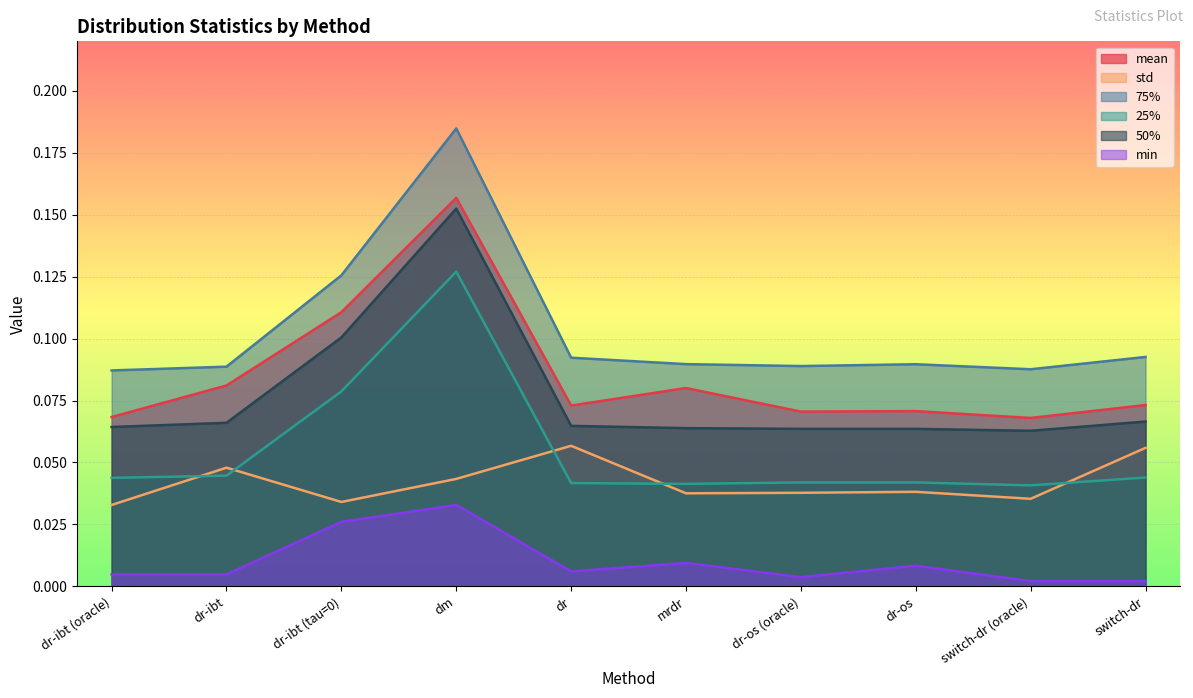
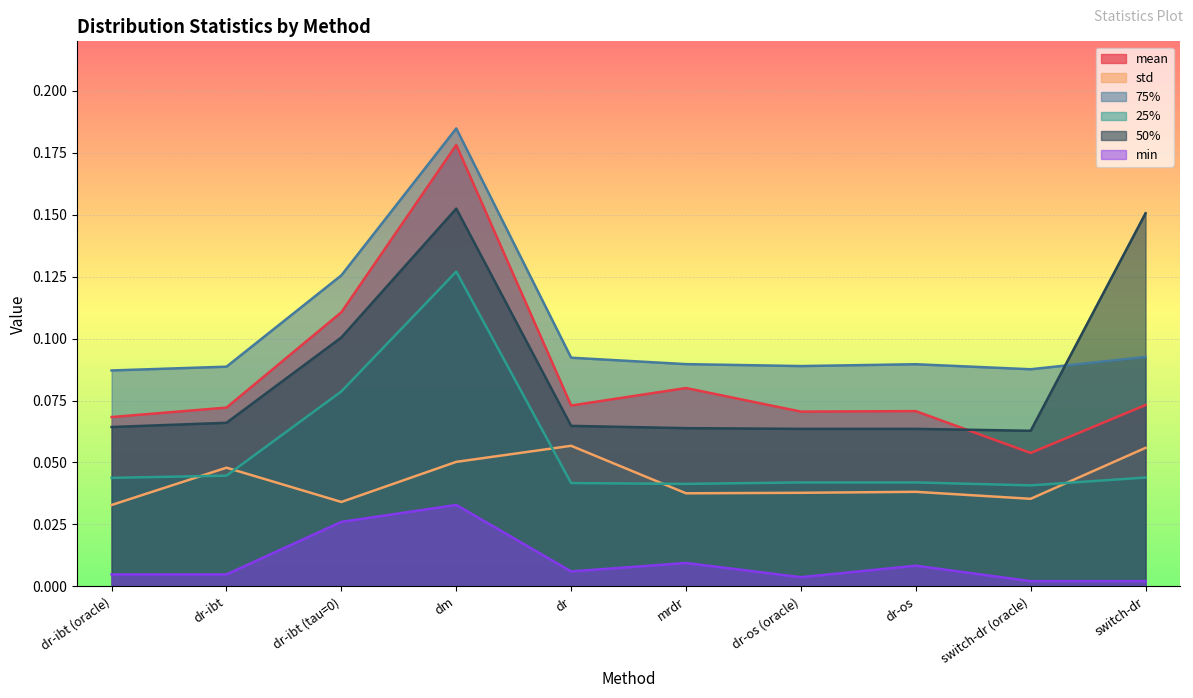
mean, dr-ibt: 0.081 -> 0.072
mean, dm: 0.157 -> 0.178
std, dm: 0.043 -> 0.050
mean, switch-dr (oracle): 0.068 -> 0.054
50%, switch-dr: 0.067 -> 0.151
